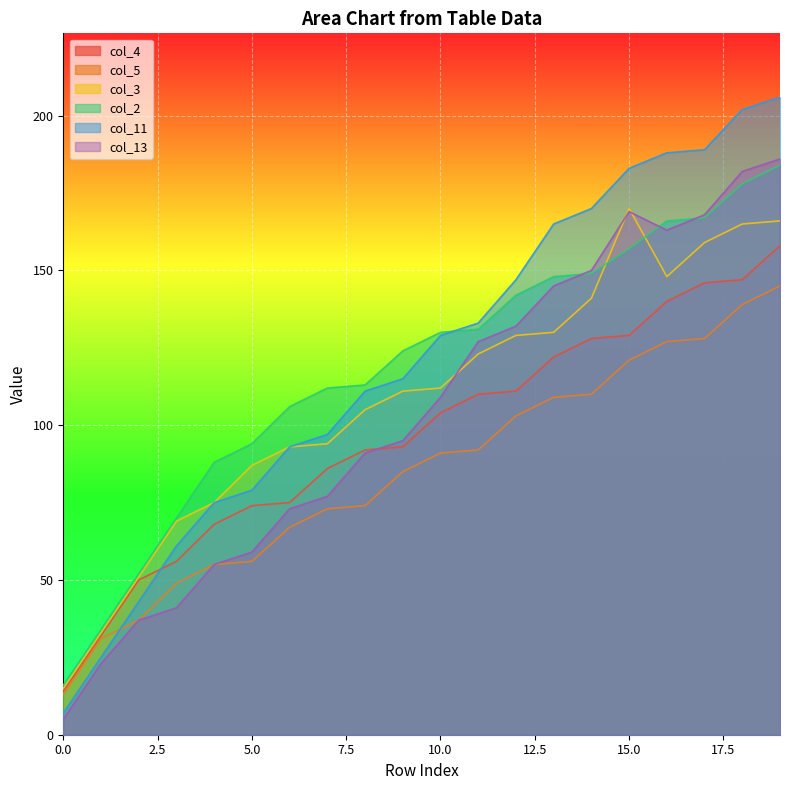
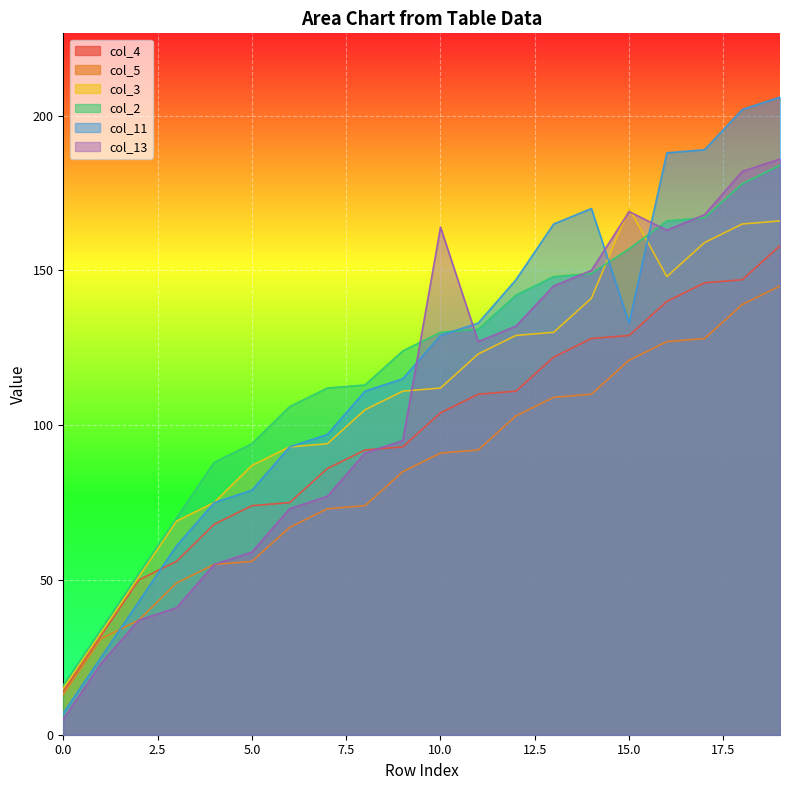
col_13, 10.0: 109 -> 164
col_11, 15.0: 183 -> 133
